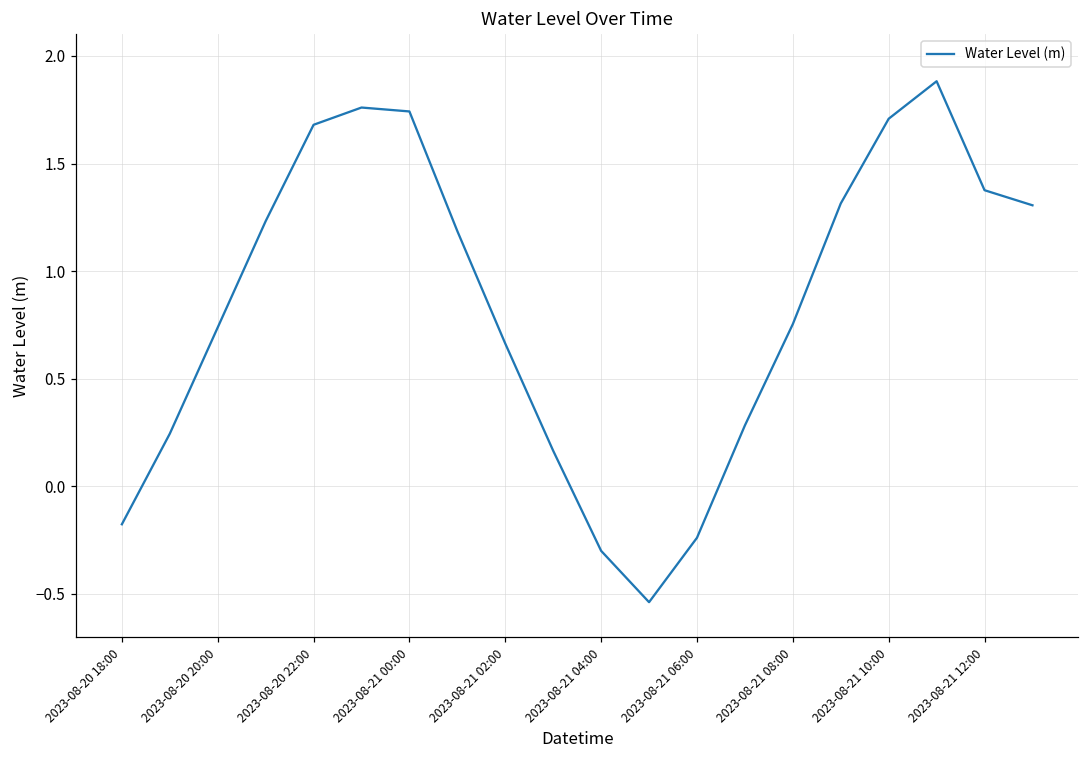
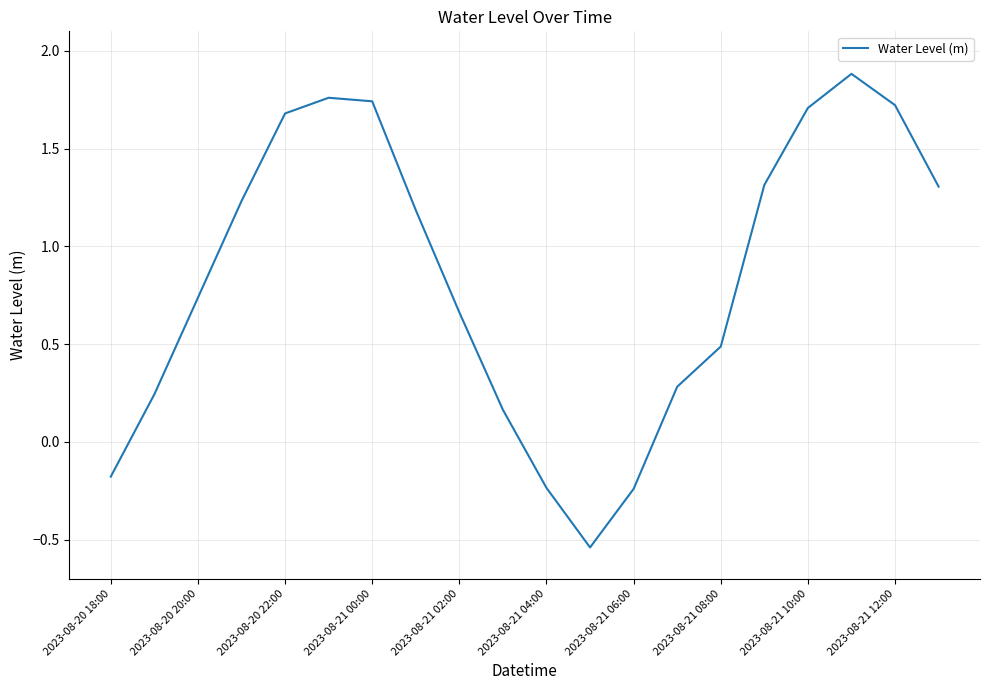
2023-08-21 04:00: -0.30 -> -0.24
2023-08-21 08:00: 0.75 -> 0.49
2023-08-21 12:00: 1.38 -> 1.72
